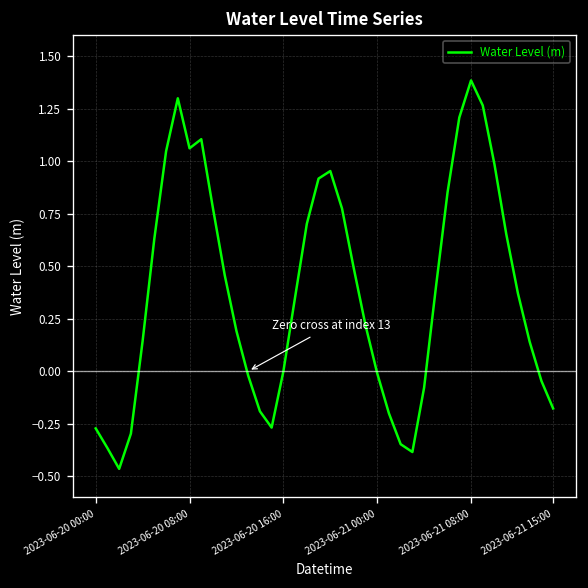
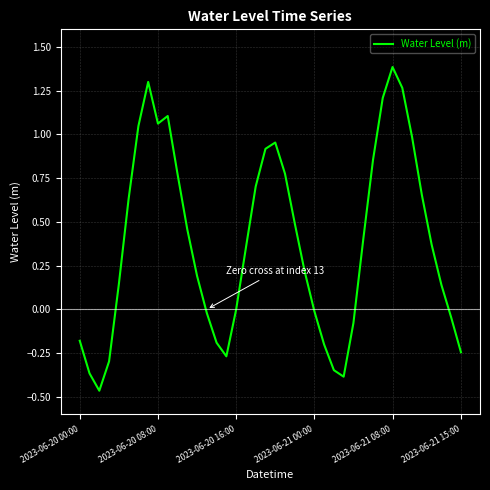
2023-06-20 00:00: -0.27 -> -0.18
2023-06-21 15:00: -0.18 -> -0.24
